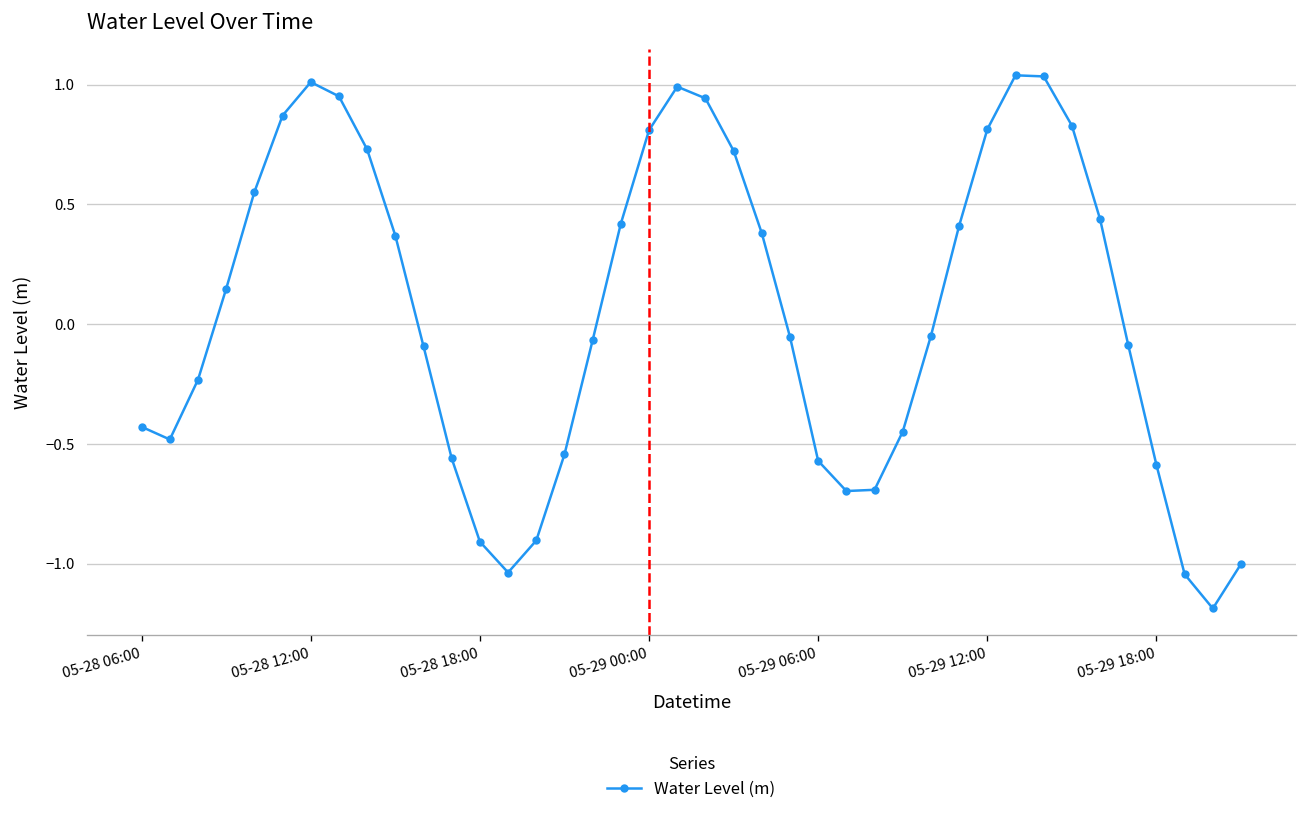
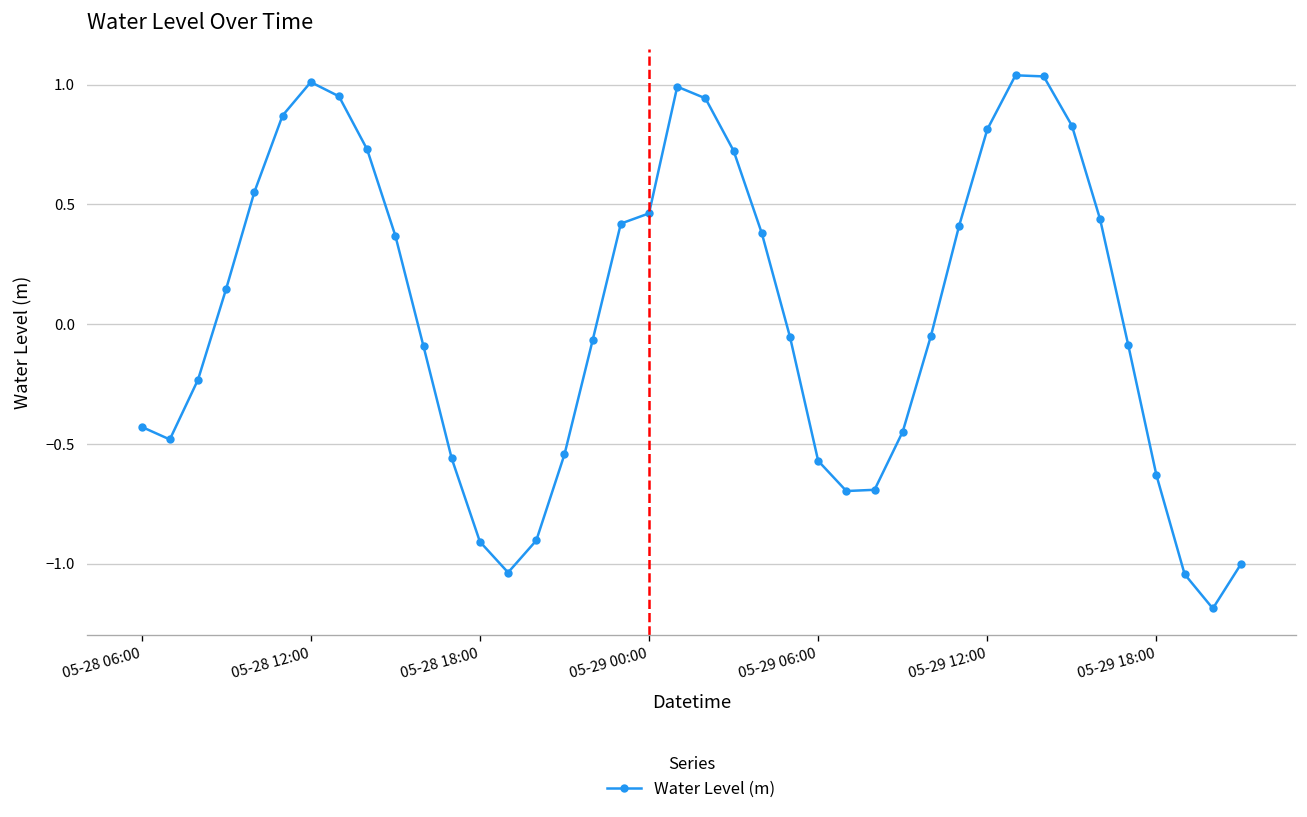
05-29 00:00: 0.81 -> 0.46
05-29 18:00: -0.59 -> -0.63
